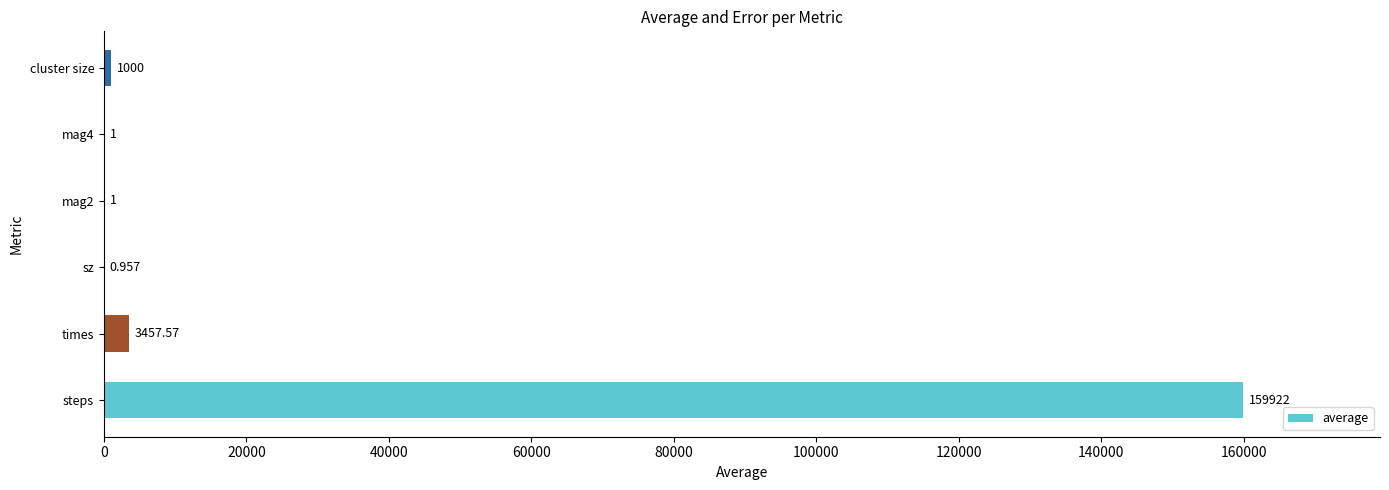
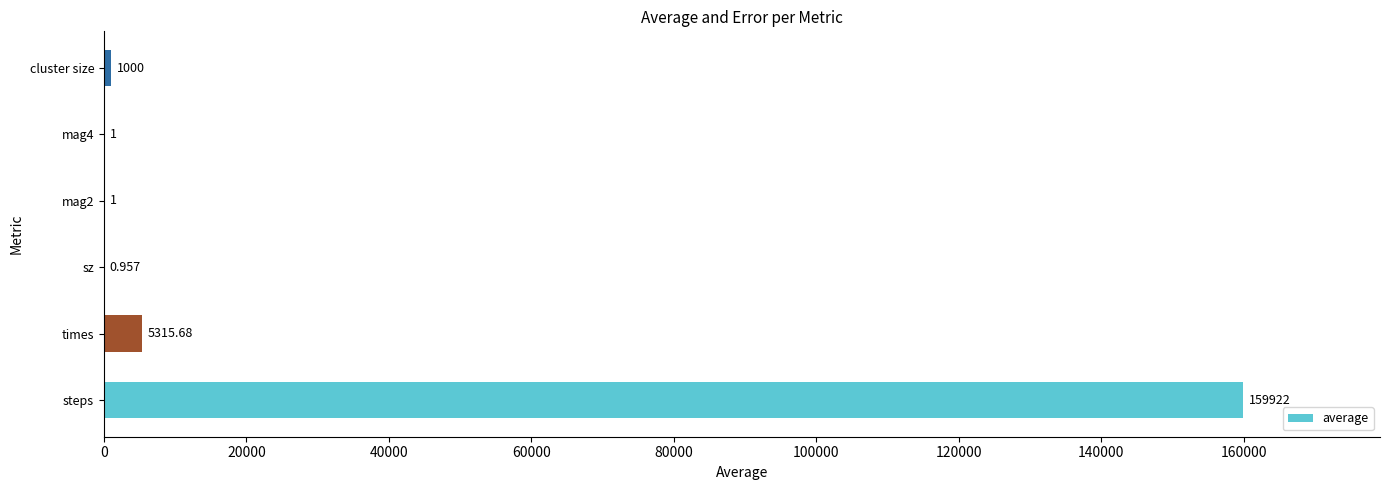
times: 3457.57 -> 5315.68
